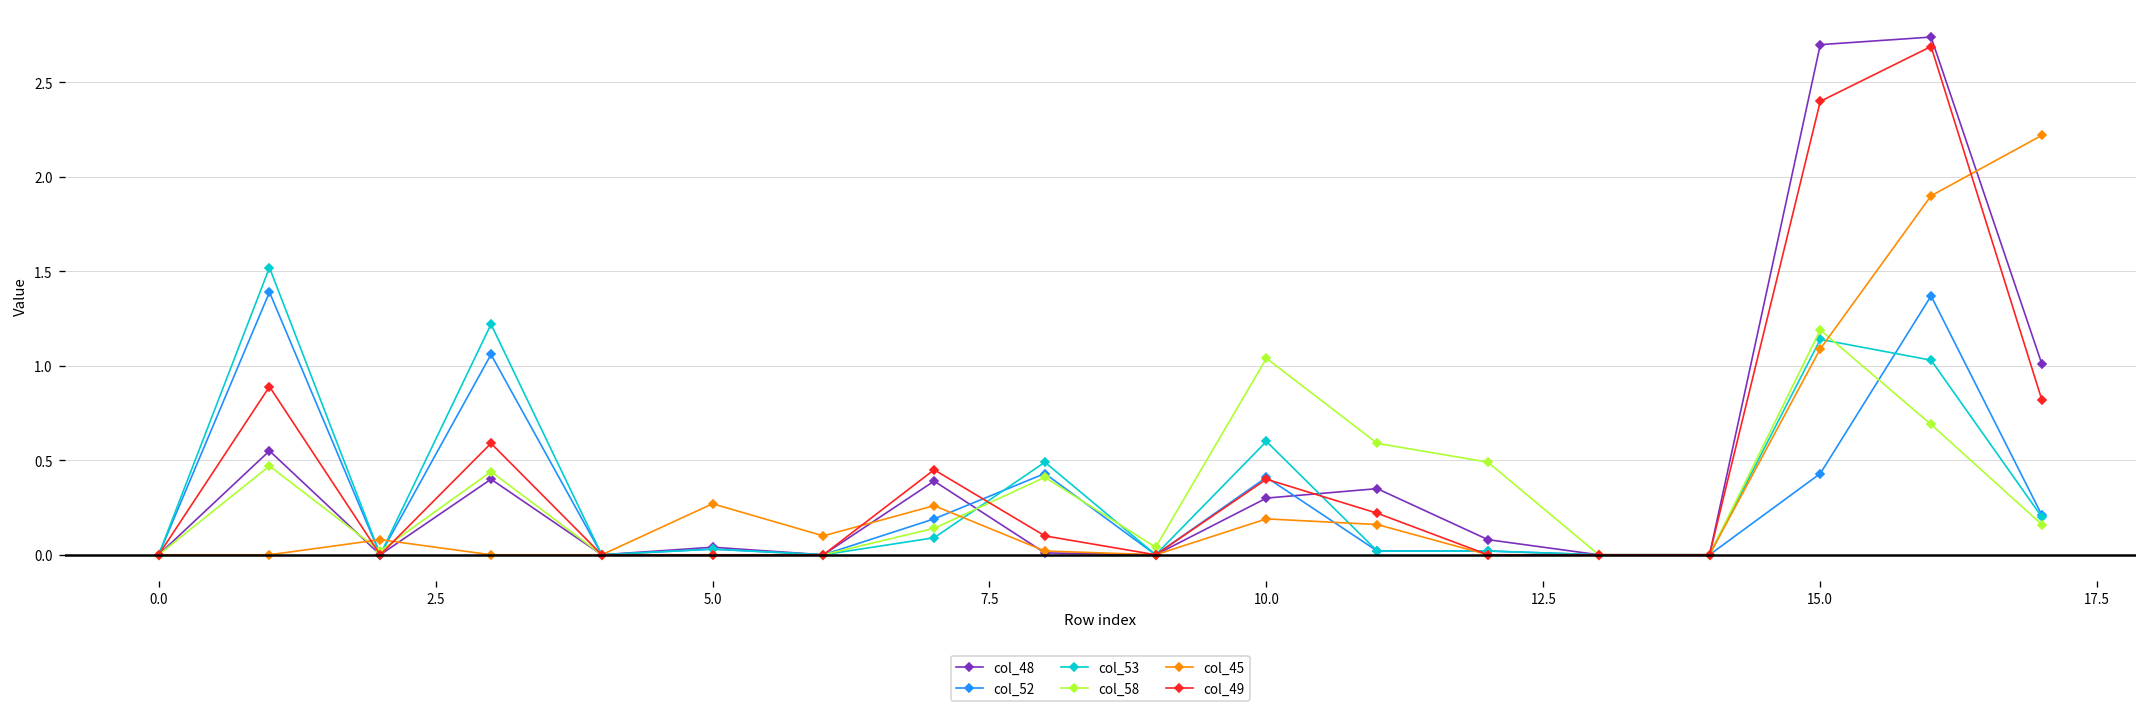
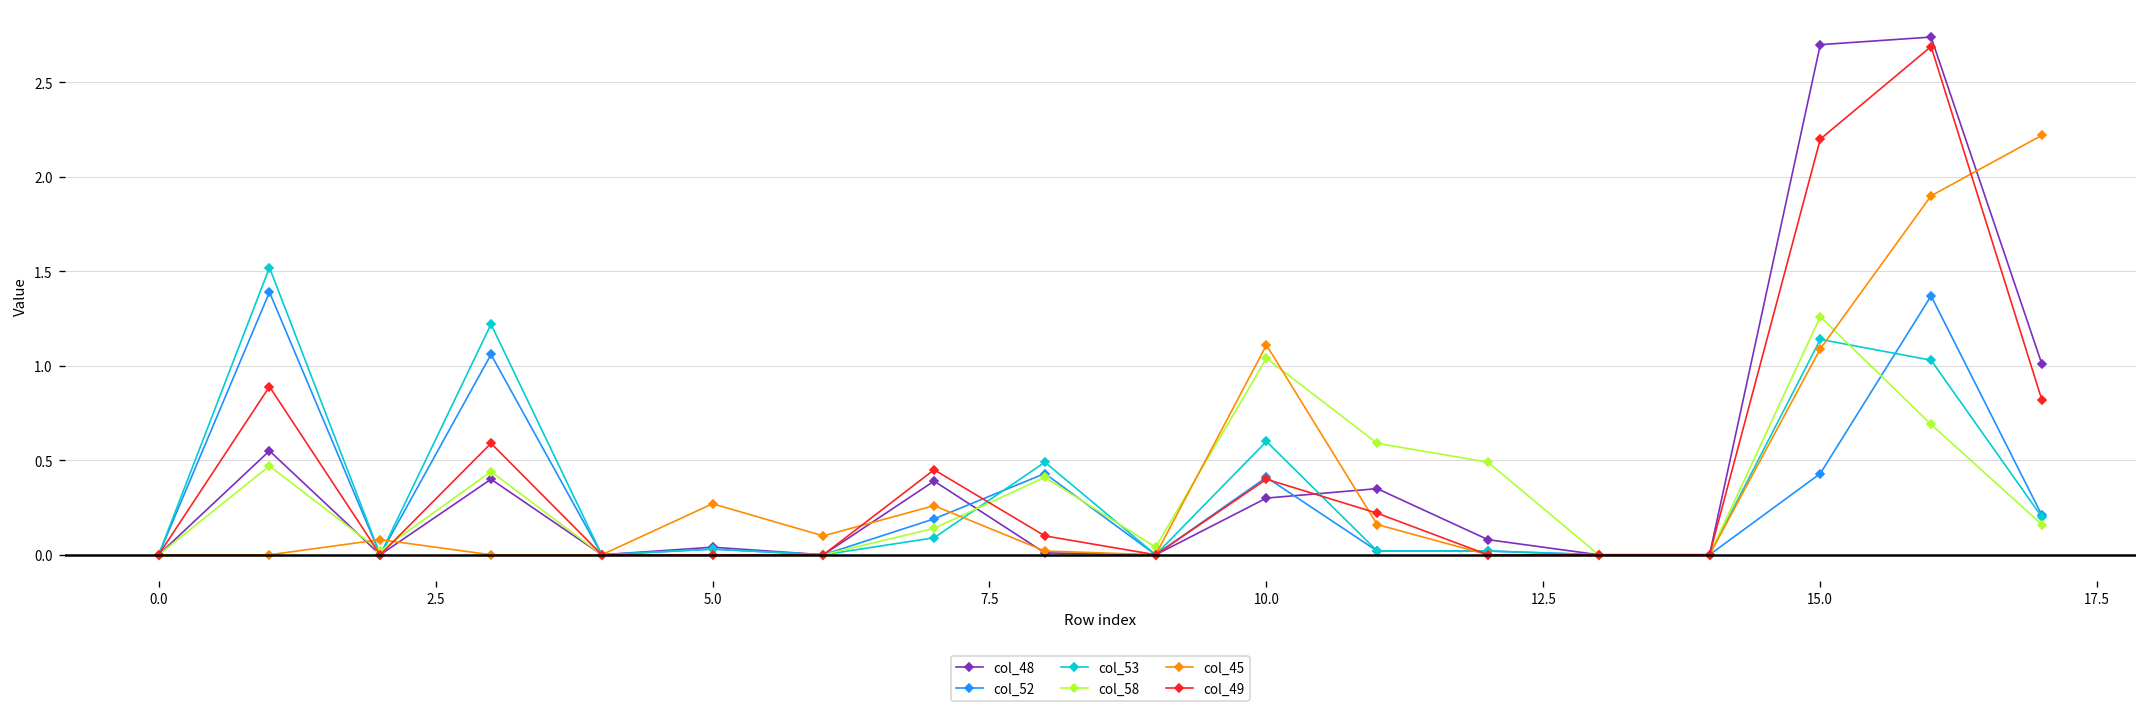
col_45, 10.0: 0.19 -> 1.11
col_58, 15.0: 1.19 -> 1.26
col_49, 15.0: 2.4 -> 2.2
